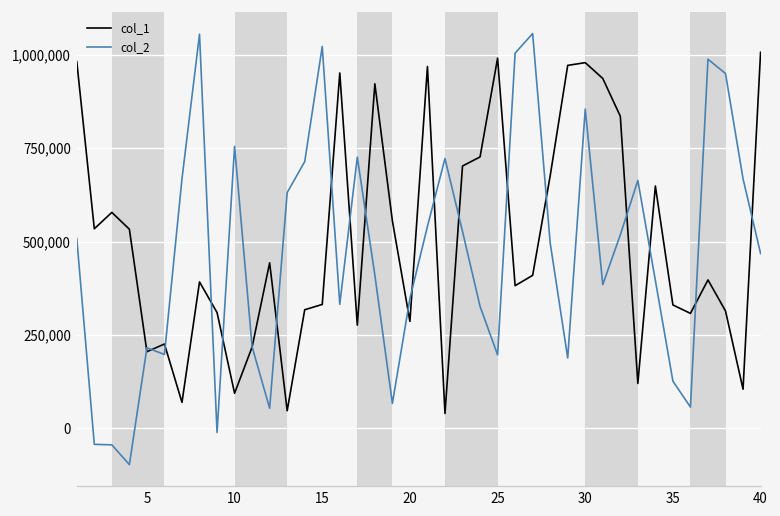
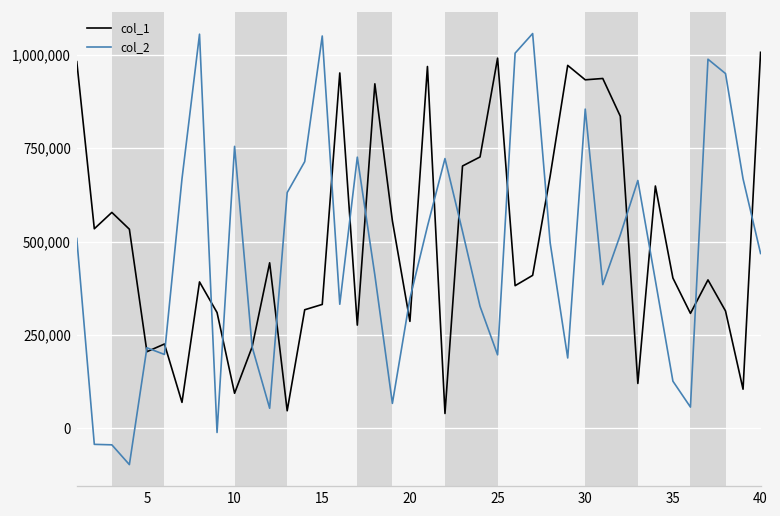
col_2, 15: 1,020,000 -> 1,050,000
col_1, 30: 980,000 -> 930,000
col_1, 35: 330,000 -> 400,000
